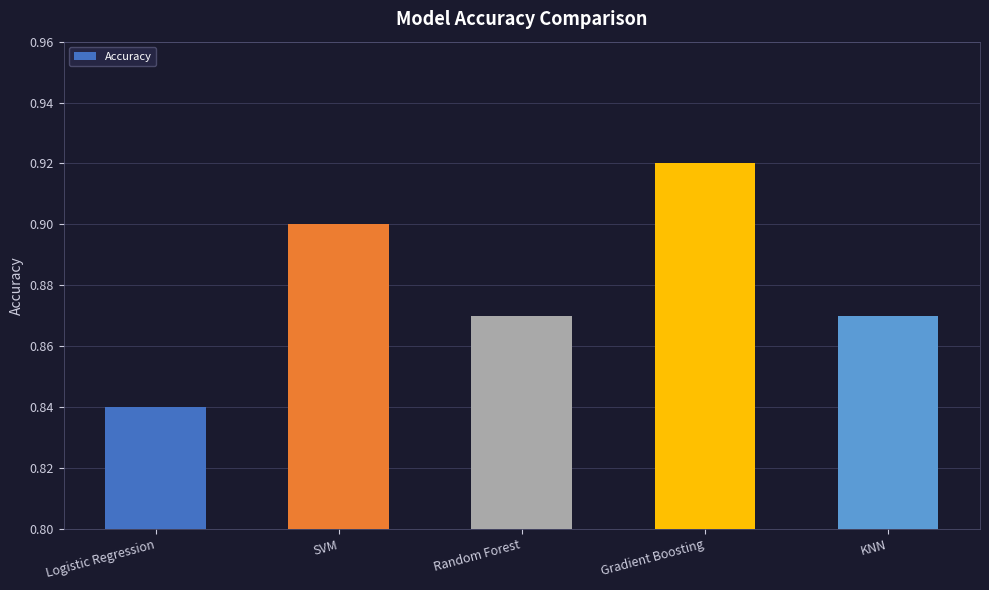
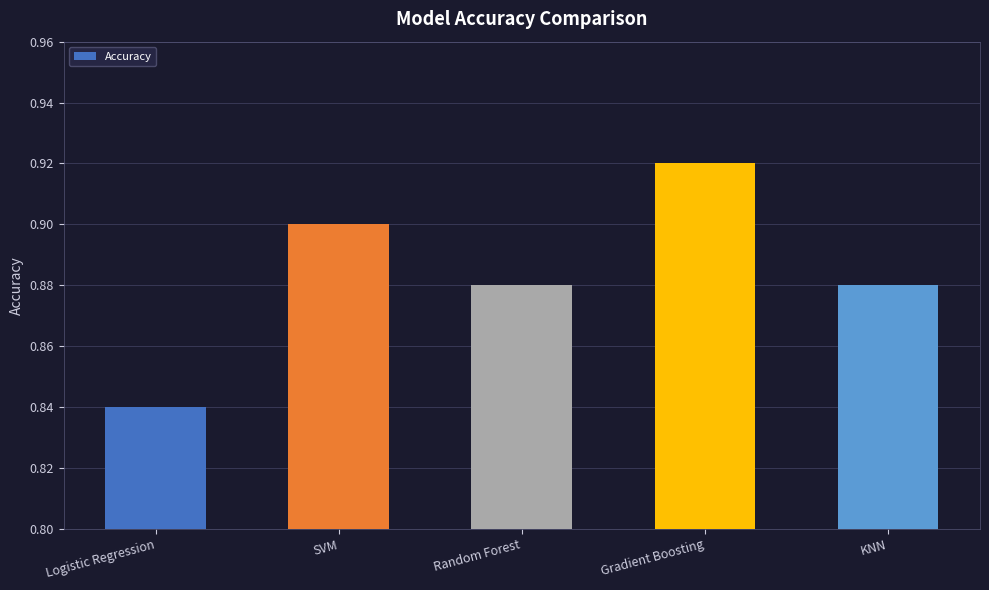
Random Forest: 0.87 -> 0.88
KNN: 0.87 -> 0.88
